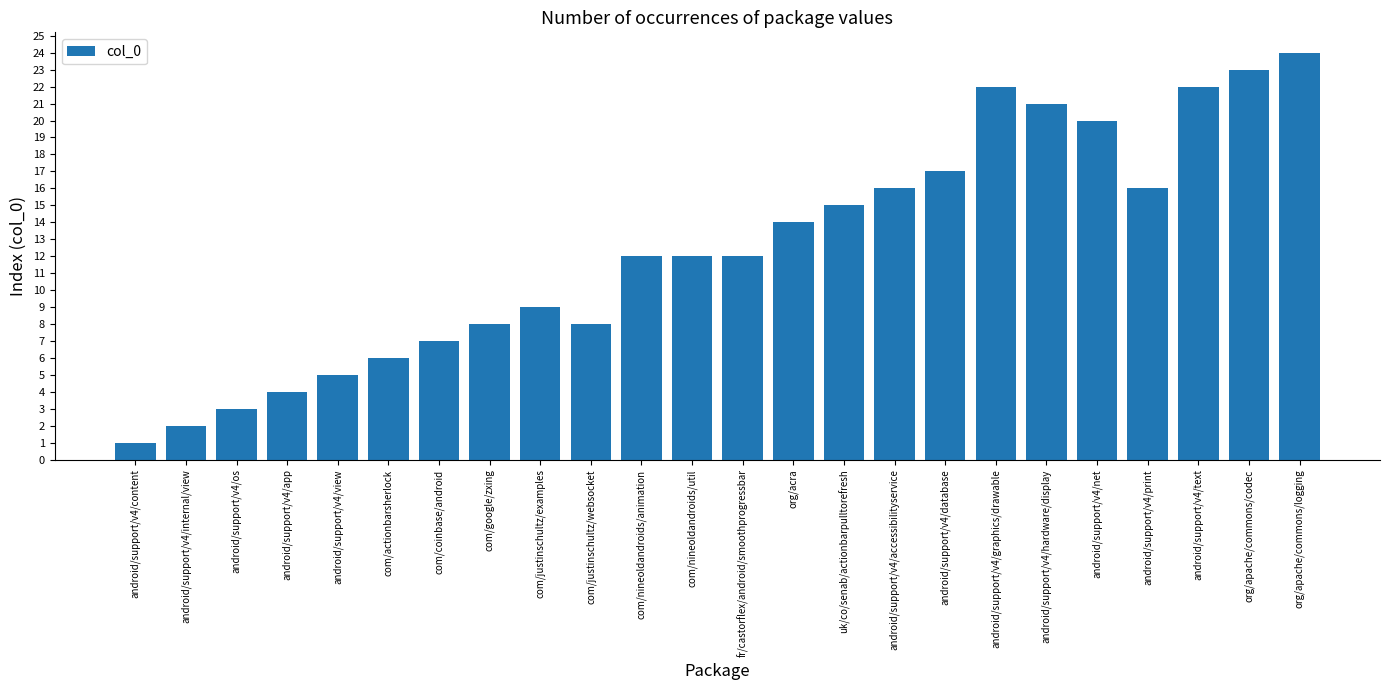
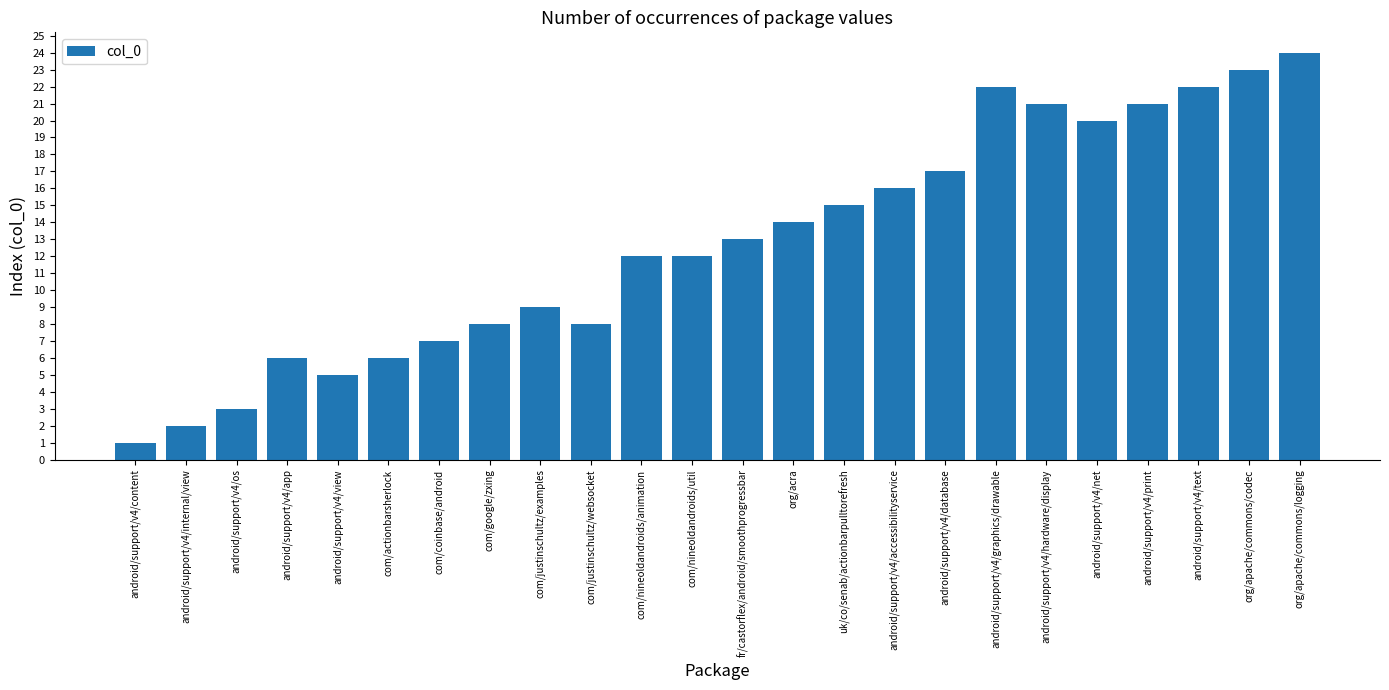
android/support/v4/app: 4 -> 6
fr/castorflex/android/smoothprogressbar: 12 -> 13
android/support/v4/print: 16 -> 21
